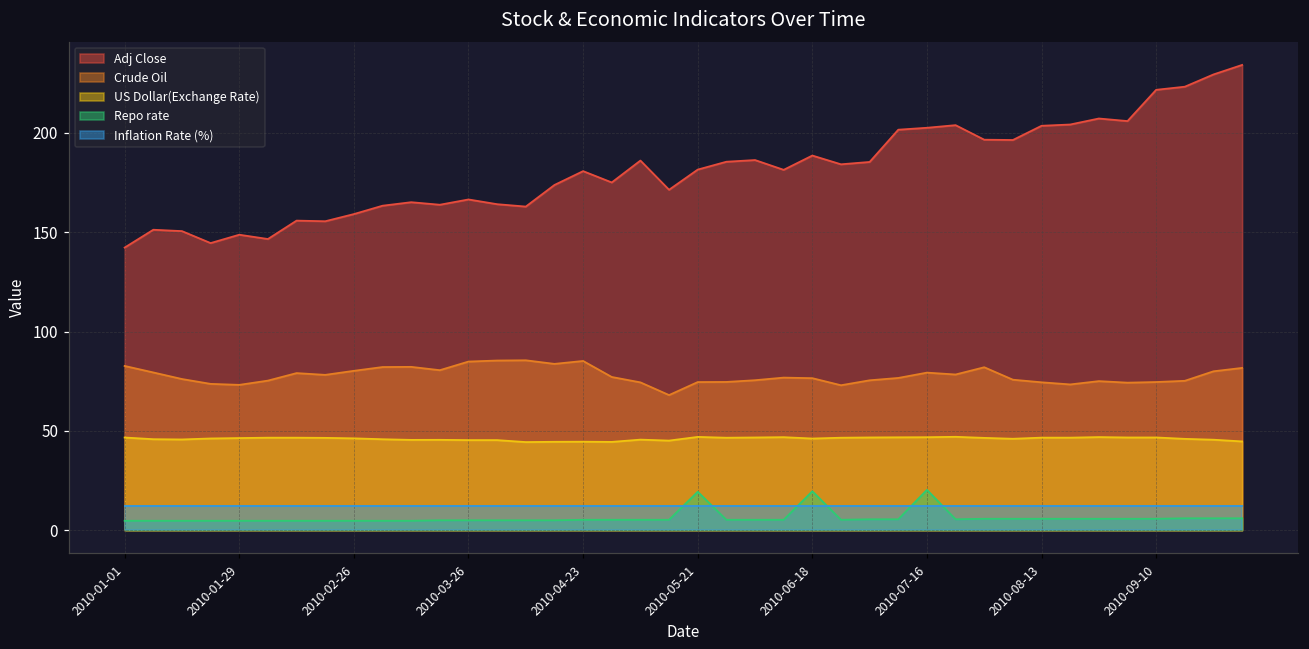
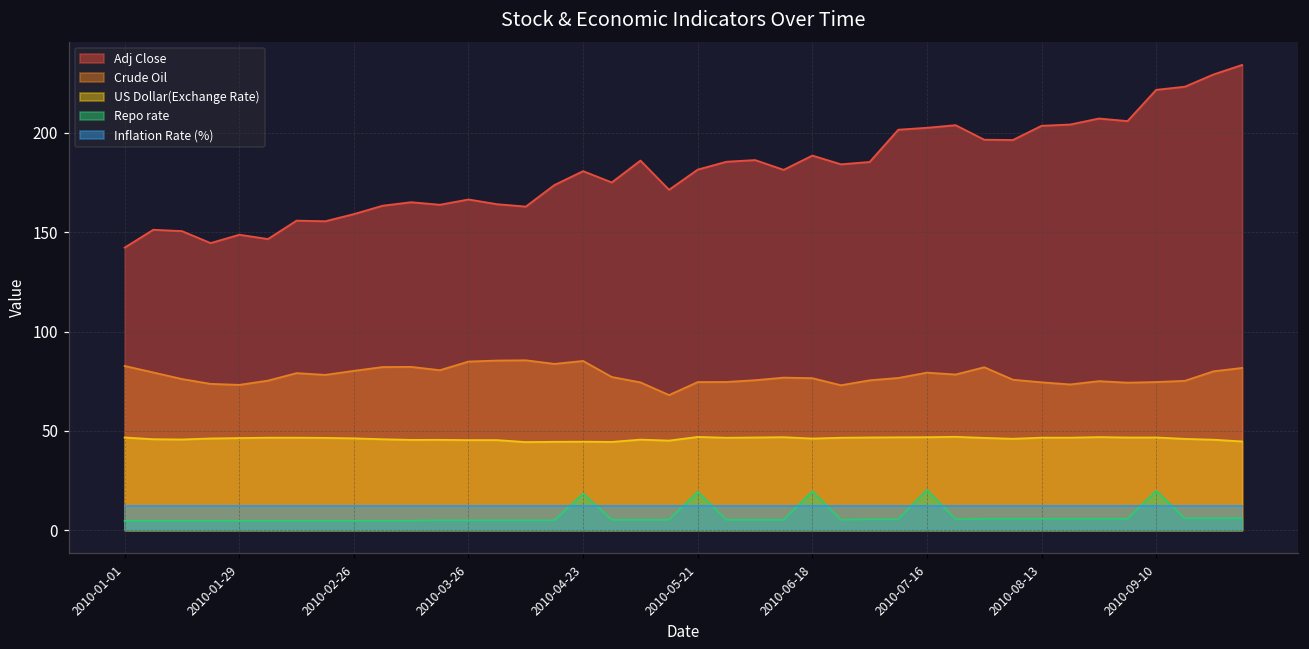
Repo rate, 2010-04-23: 5 -> 18
Repo rate, 2010-09-10: 6 -> 20
